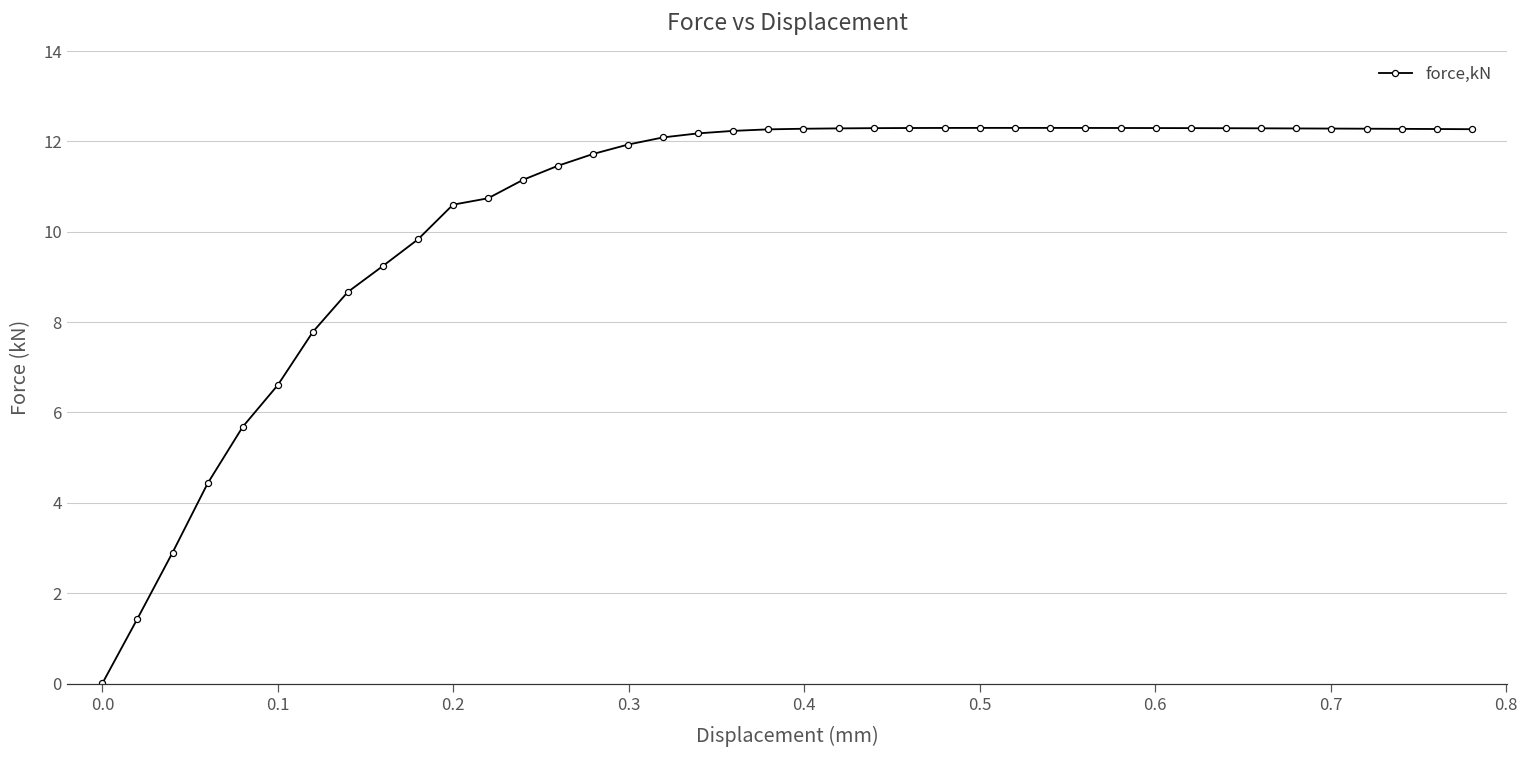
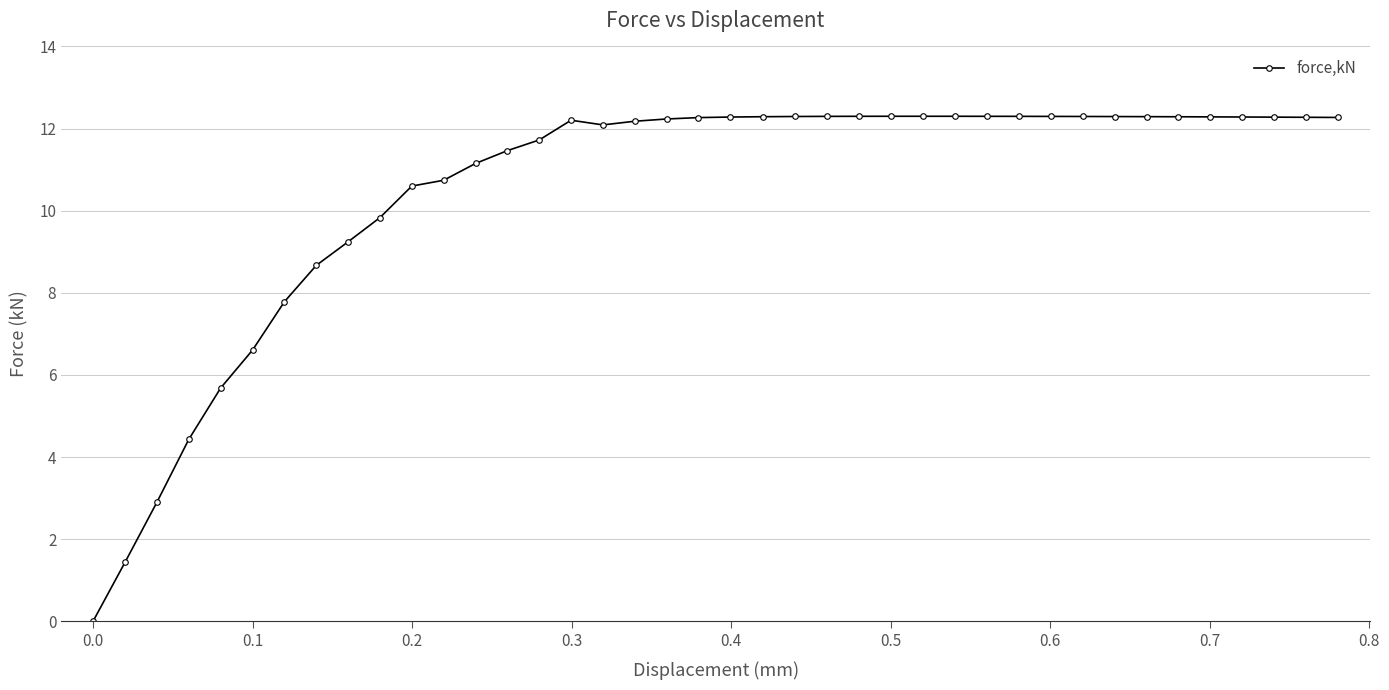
0.3: 11.9 -> 12.2
